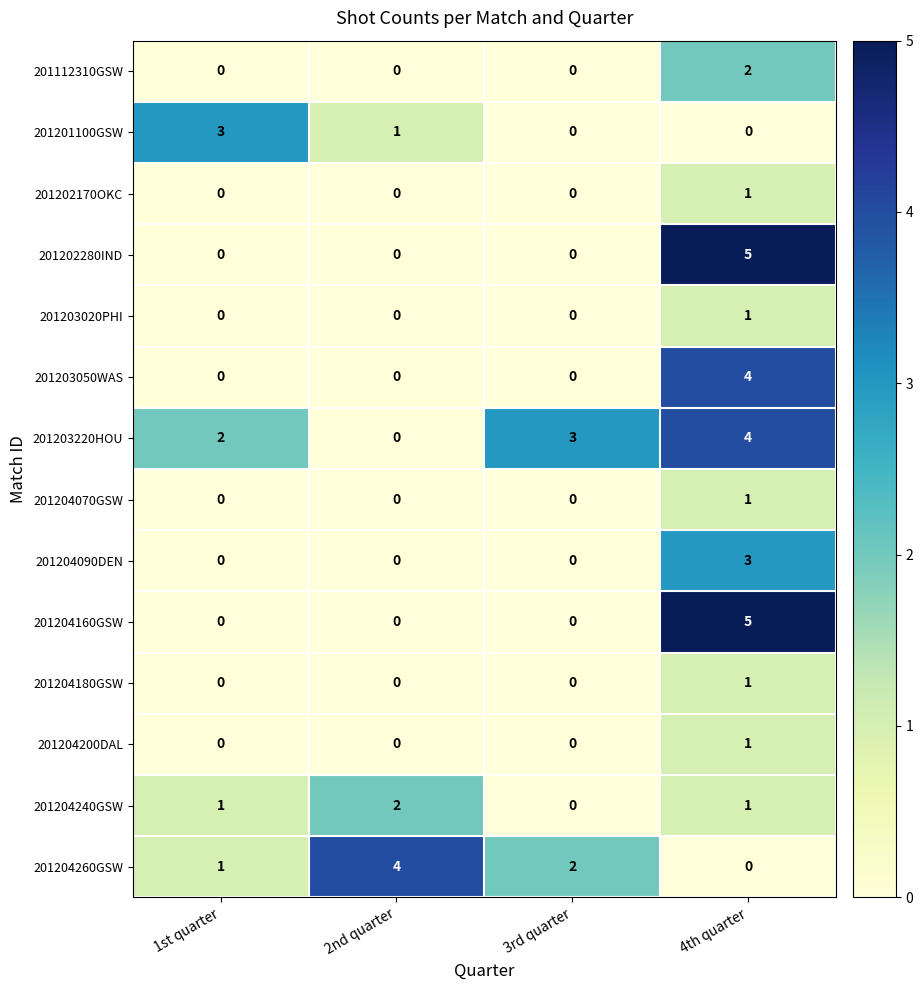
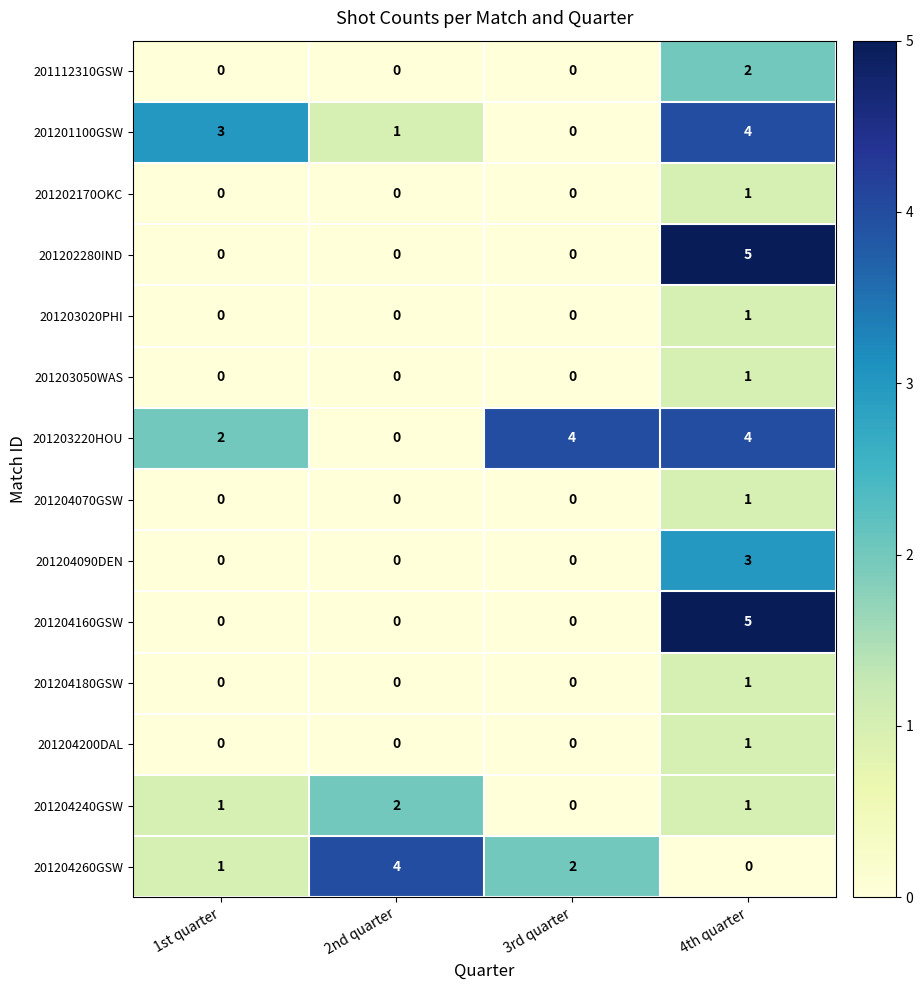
201201100GSW, 4th quarter: 0 -> 4
201203050WAS, 4th quarter: 4 -> 1
201203220HOU, 3rd quarter: 3 -> 4
